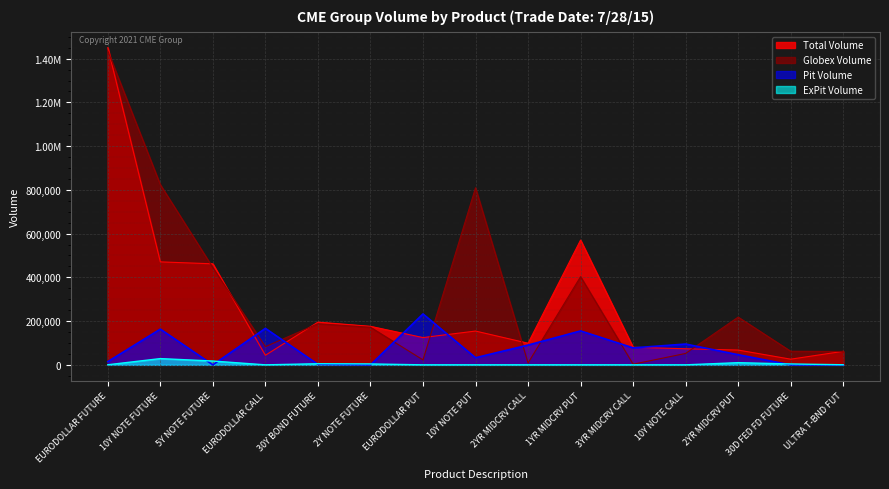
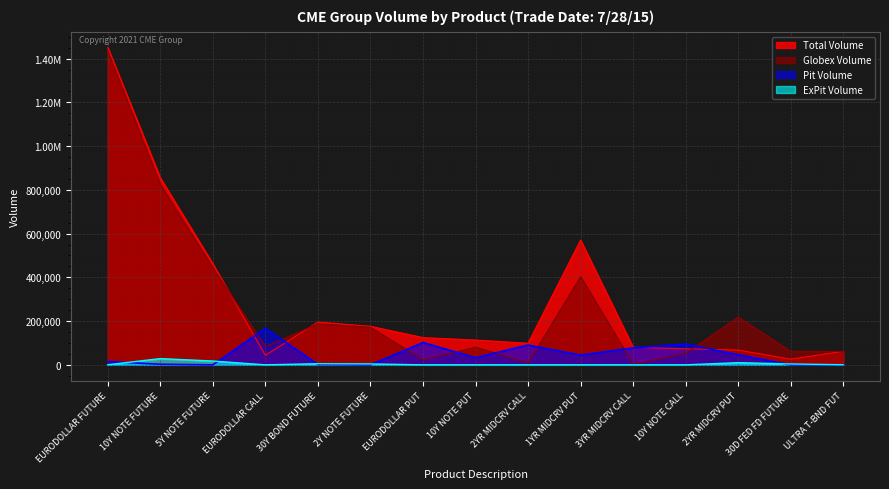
Total Volume, 10Y NOTE FUTURE: 470,000 -> 860,000
Pit Volume, 10Y NOTE FUTURE: 160,000 -> 0
Pit Volume, EURODOLLAR PUT: 230,000 -> 100,000
Total Volume, 10Y NOTE PUT: 150,000 -> 110,000
Globex Volume, 10Y NOTE PUT: 810,000 -> 80,000
Pit Volume, 1YR MIDCRV PUT: 160,000 -> 40,000
